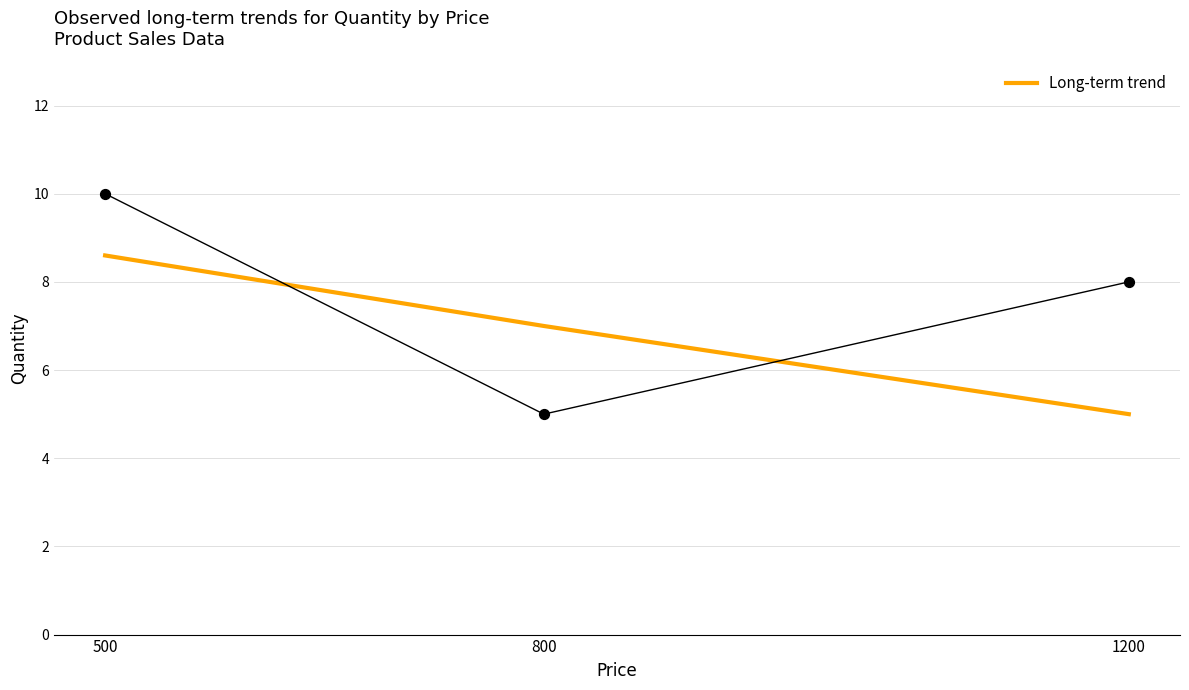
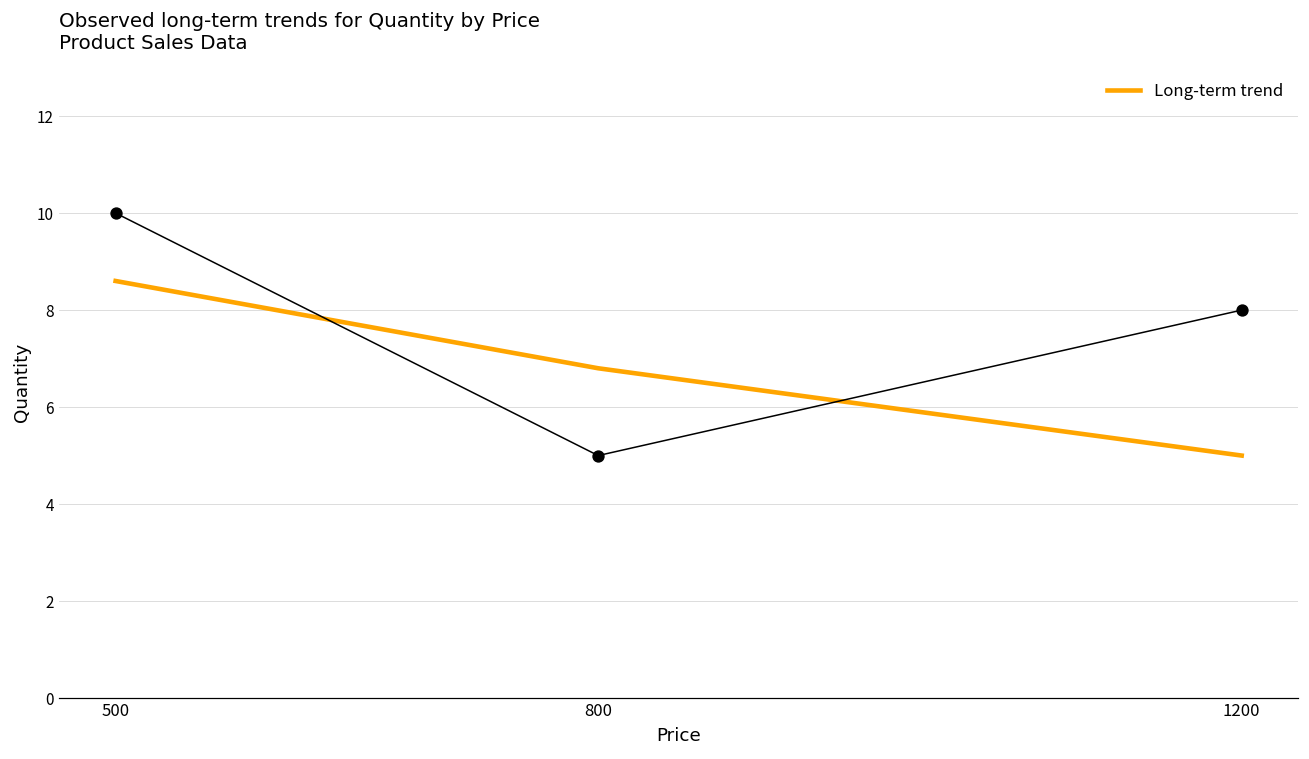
Long-term trend, 800: 7.0 -> 6.8
